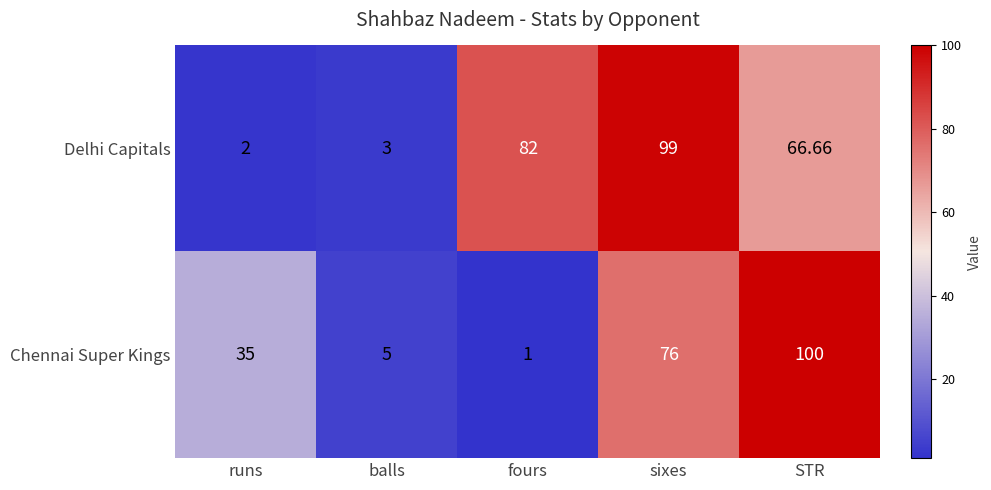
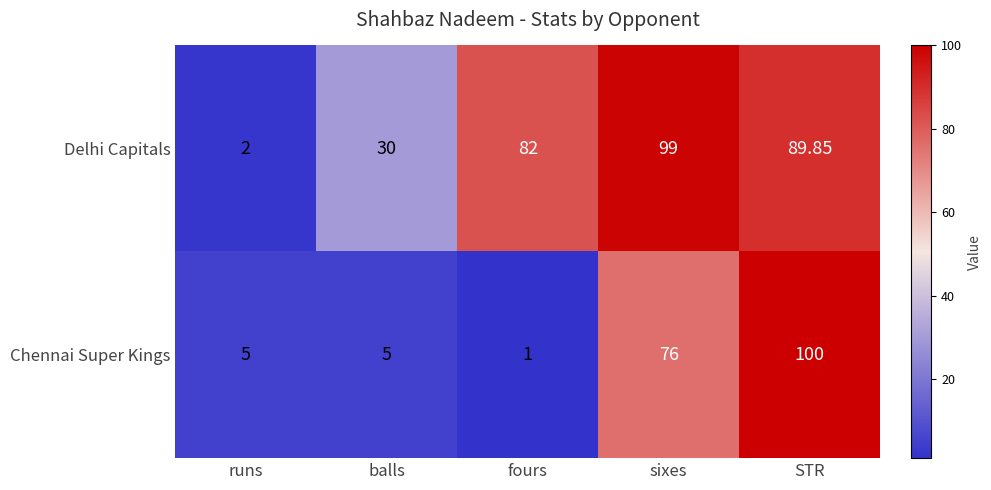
Delhi Capitals, balls: 3 -> 30
Delhi Capitals, STR: 66.66 -> 89.85
Chennai Super Kings, runs: 35 -> 5
